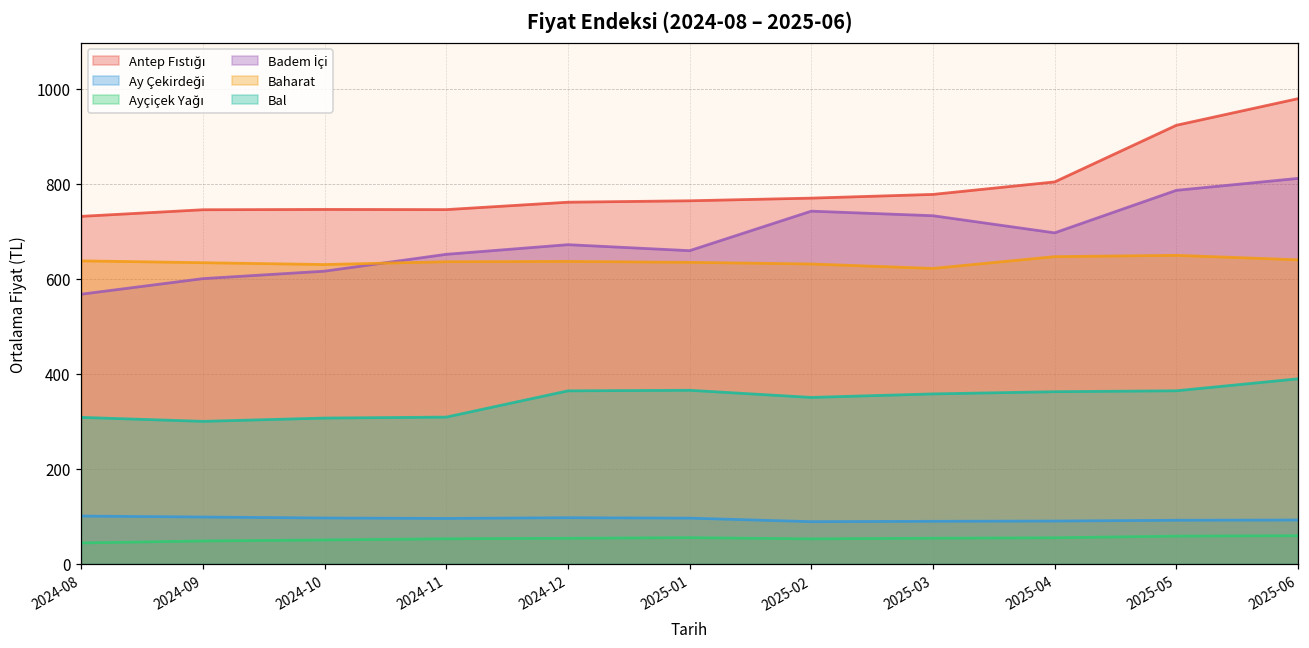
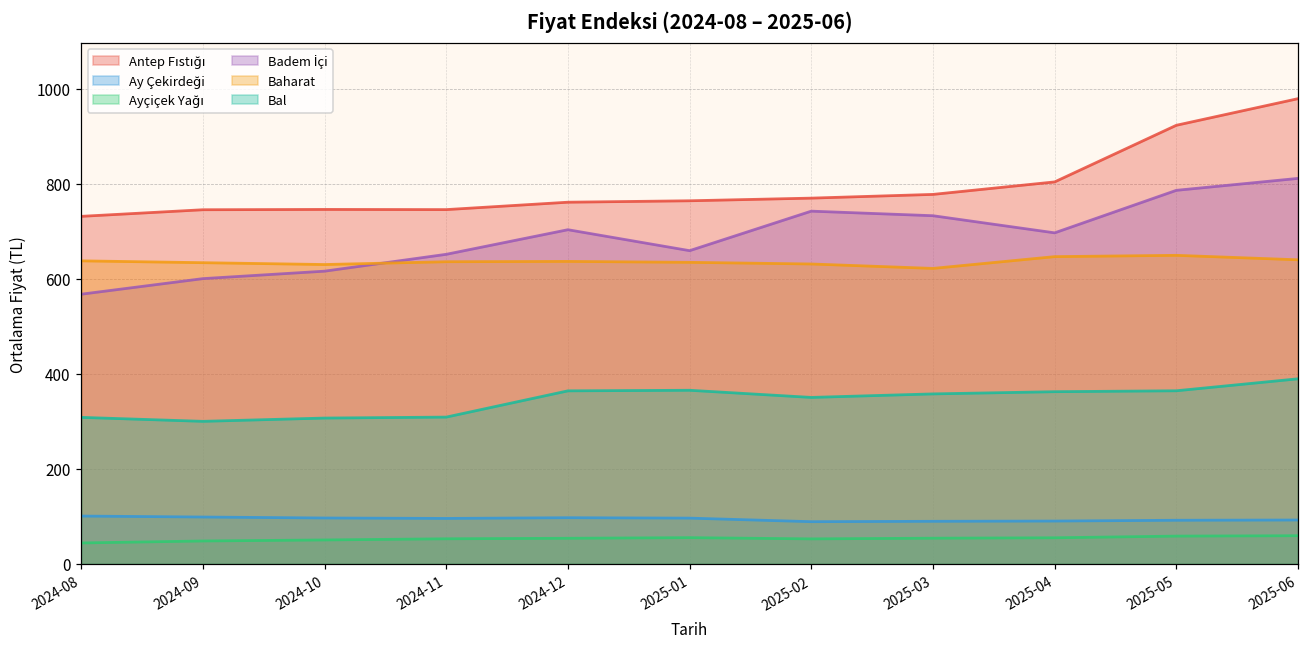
Badem İçi, 2024-12: 670 -> 700
